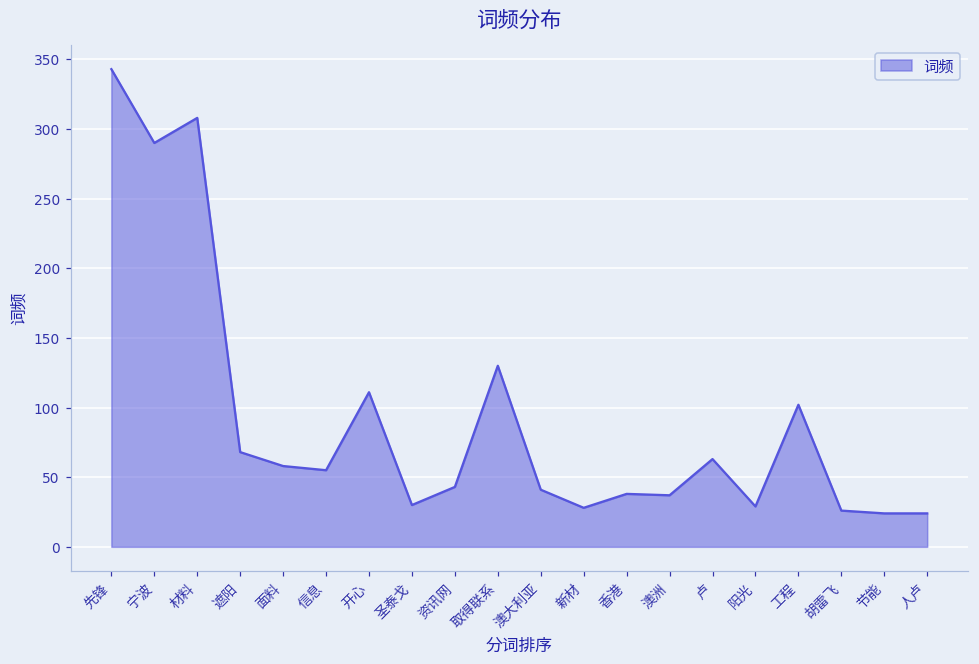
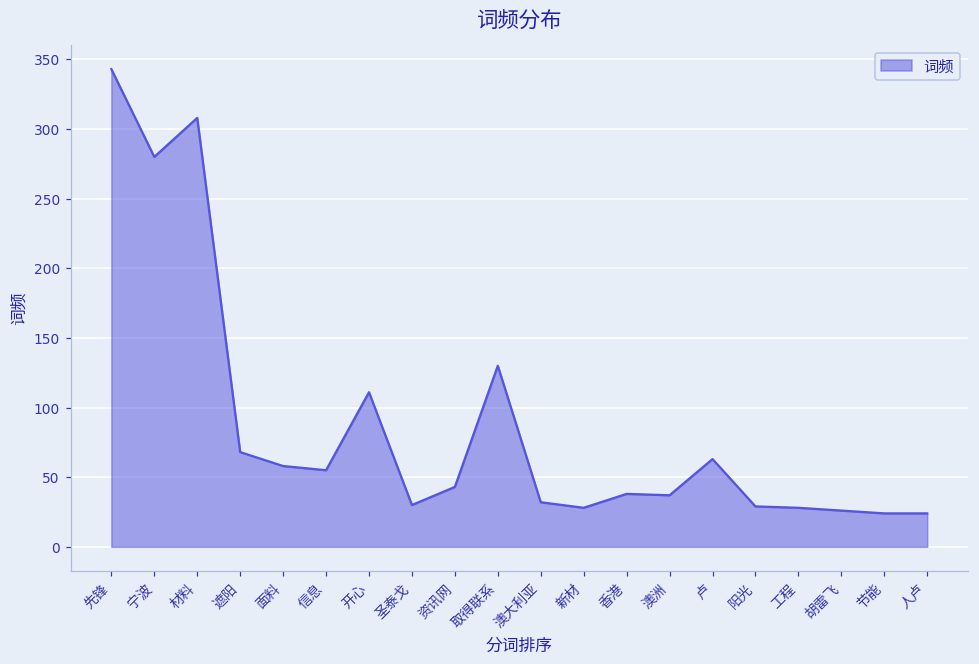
宁波: 290 -> 280
澳大利亚: 41 -> 32
工程: 102 -> 28
